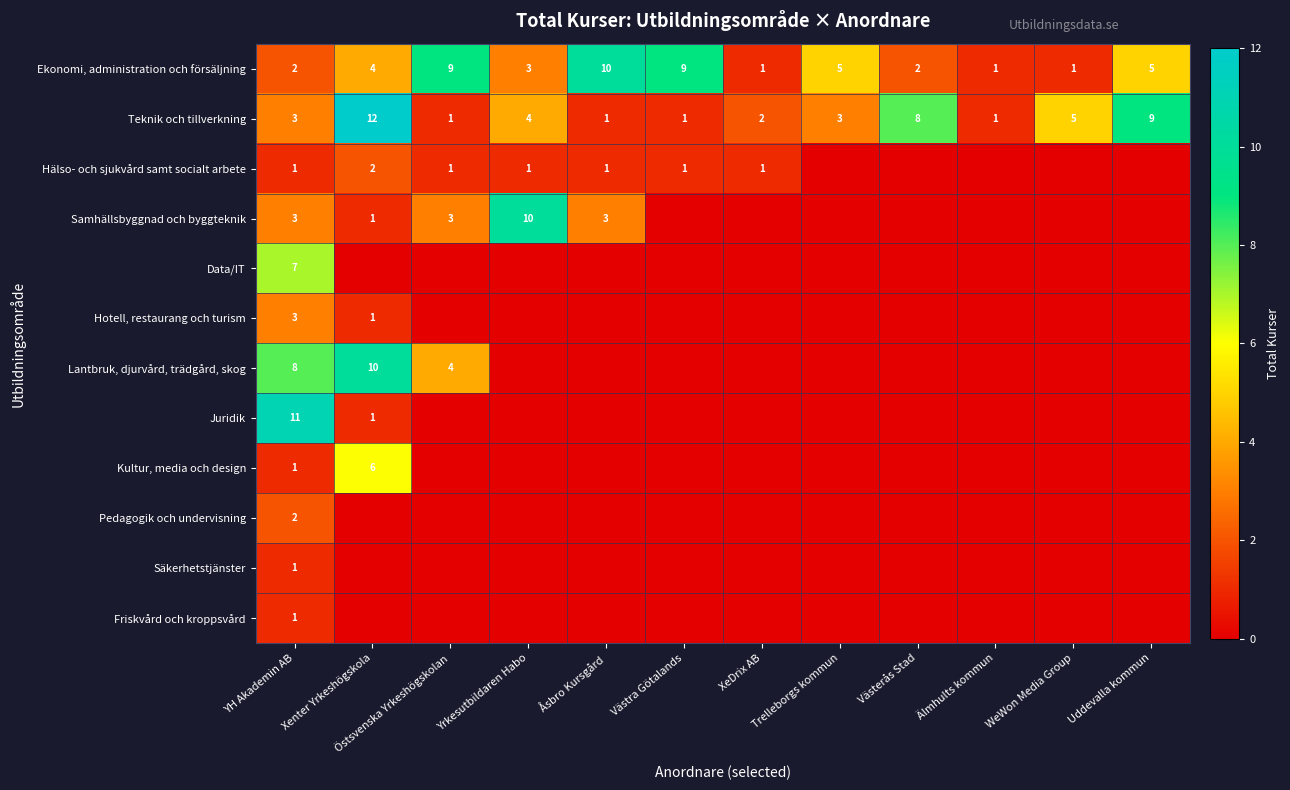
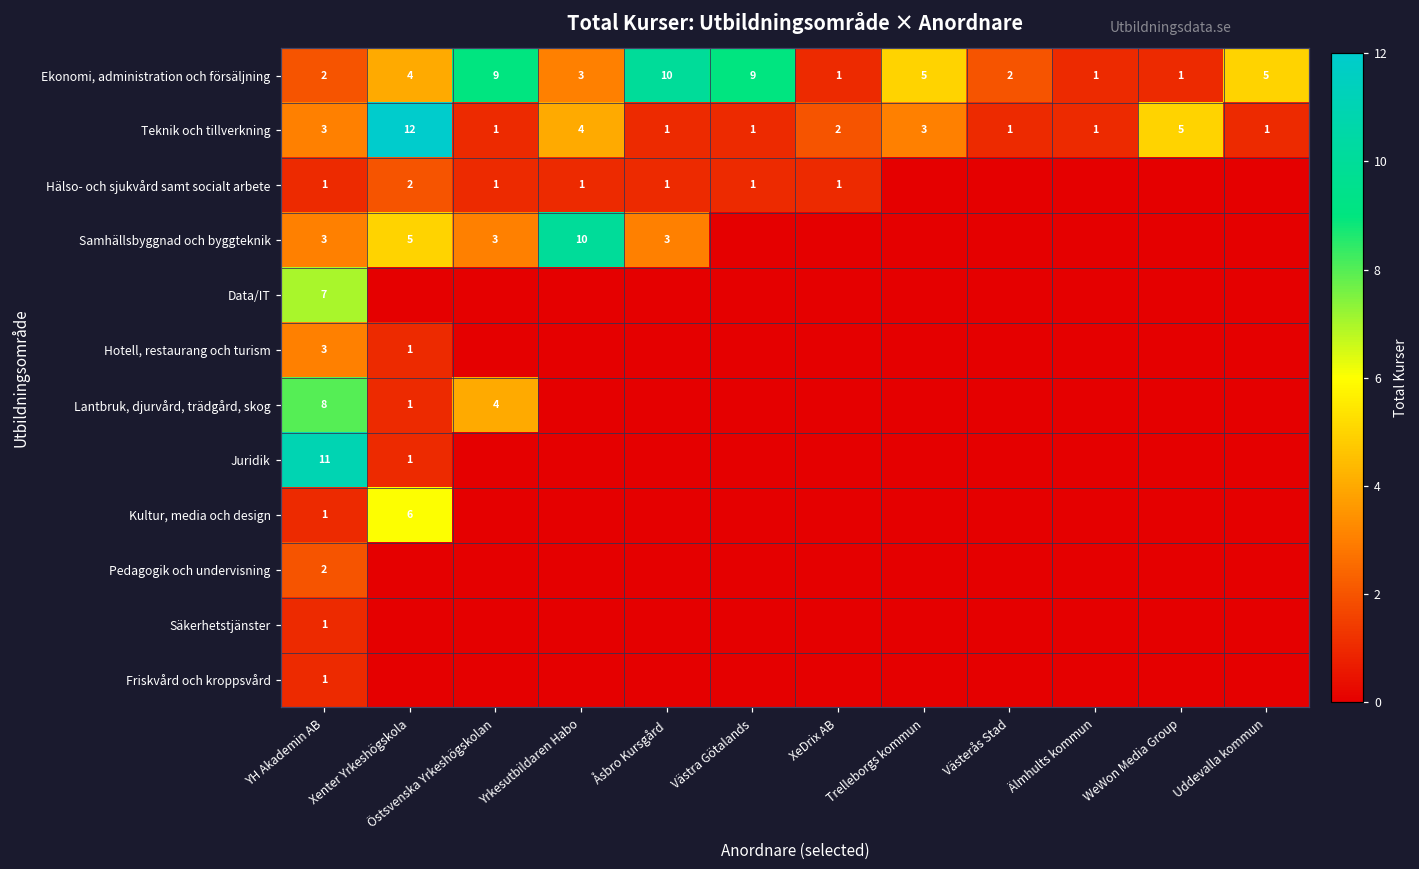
Teknik och tillverkning, Västerås Stad: 8 -> 1
Teknik och tillverkning, Uddevalla kommun: 9 -> 1
Samhällsbyggnad och byggteknik, Xenter Yrkeshögskola: 1 -> 5
Lantbruk, djurvård, trädgård, skog, Xenter Yrkeshögskola: 10 -> 1
